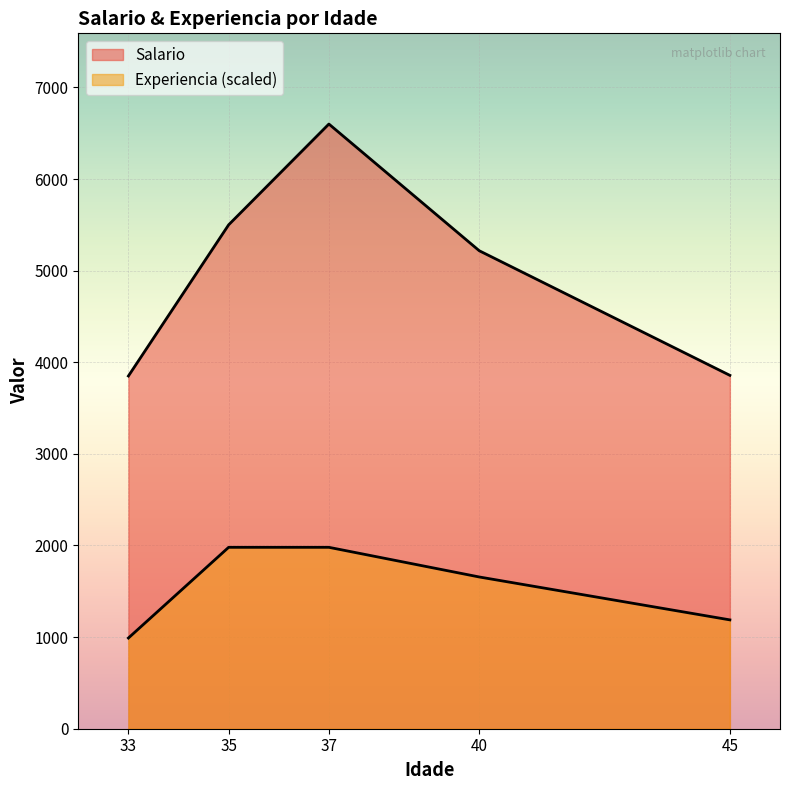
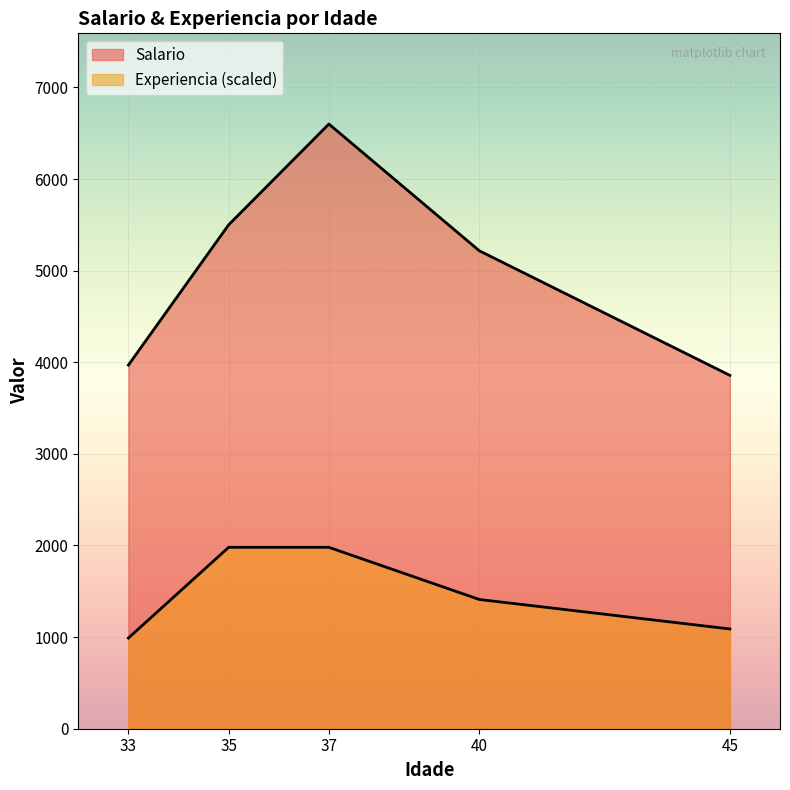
Salario, 33: 3900 -> 4000
Experiencia (scaled), 40: 1700 -> 1400
Experiencia (scaled), 45: 1200 -> 1100
